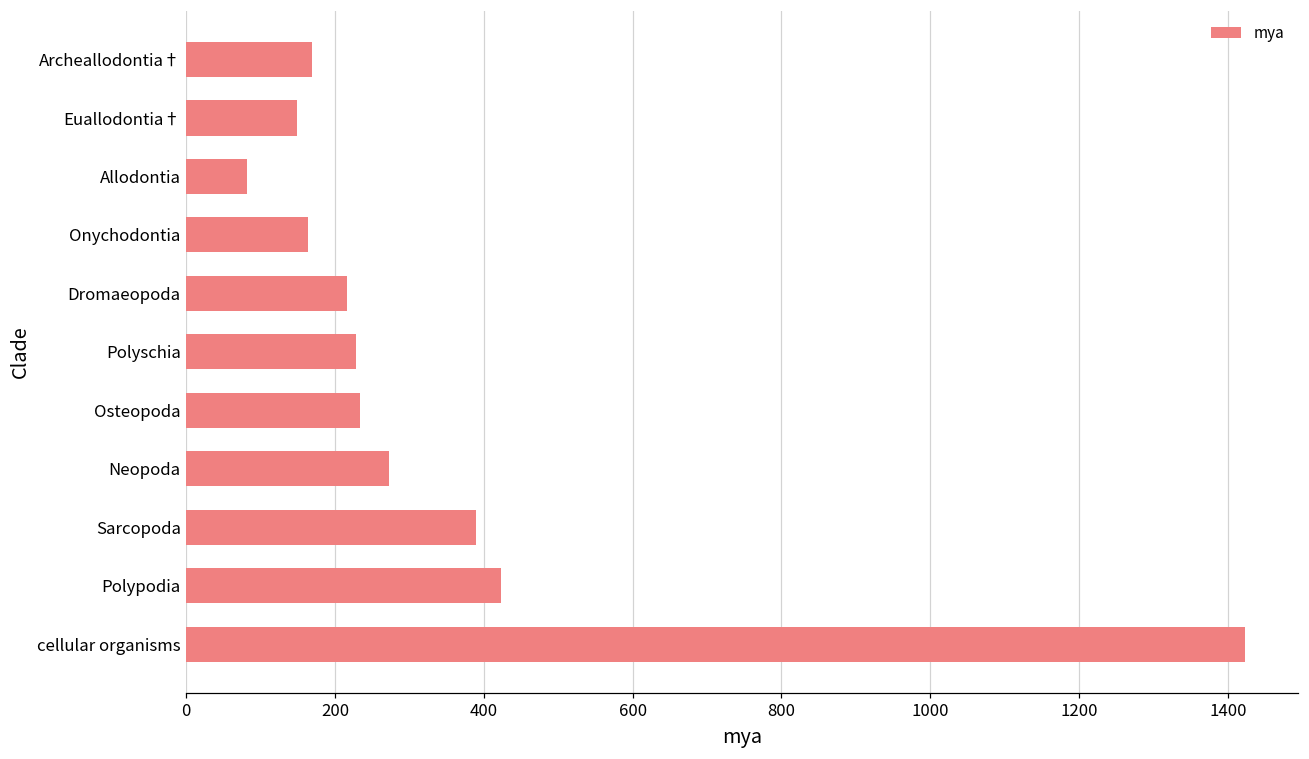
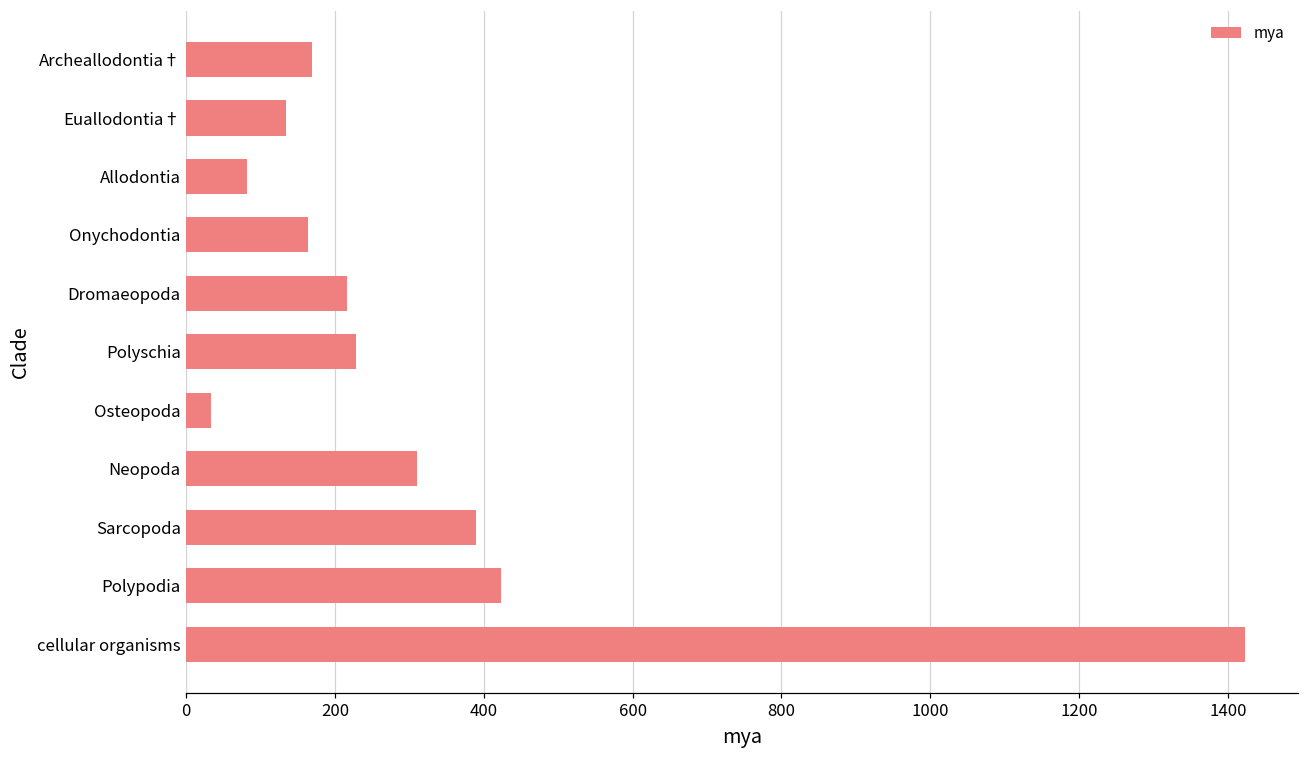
Euallodontia†: 150 -> 130
Osteopoda: 230 -> 30
Neopoda: 270 -> 310
